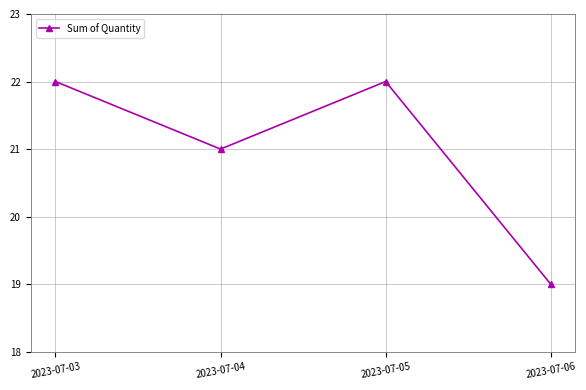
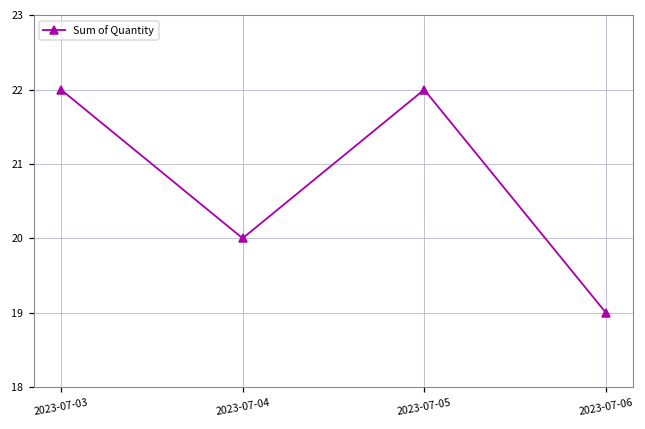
2023-07-04: 21 -> 20
